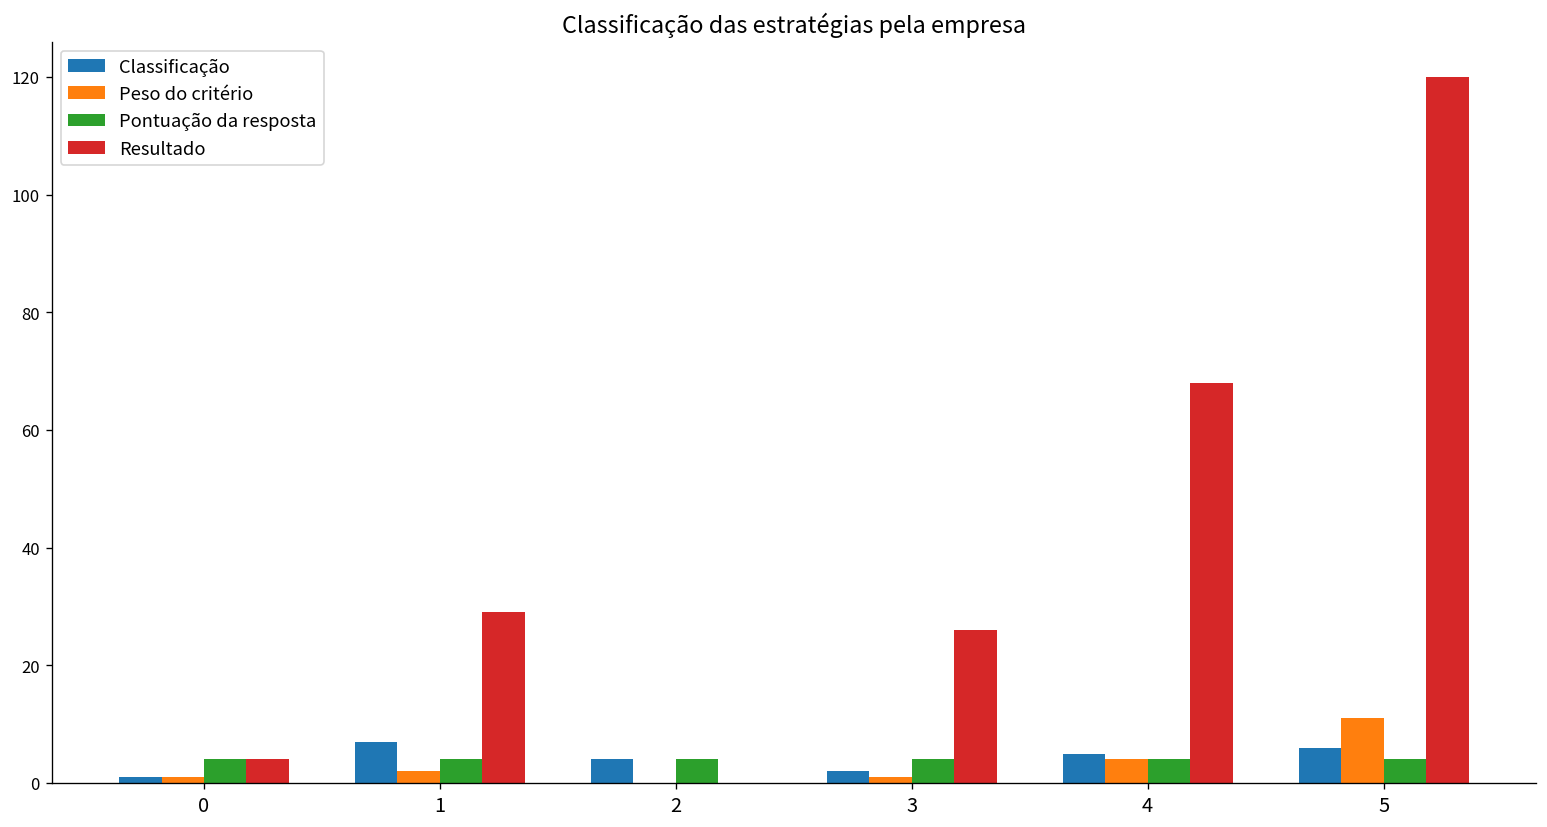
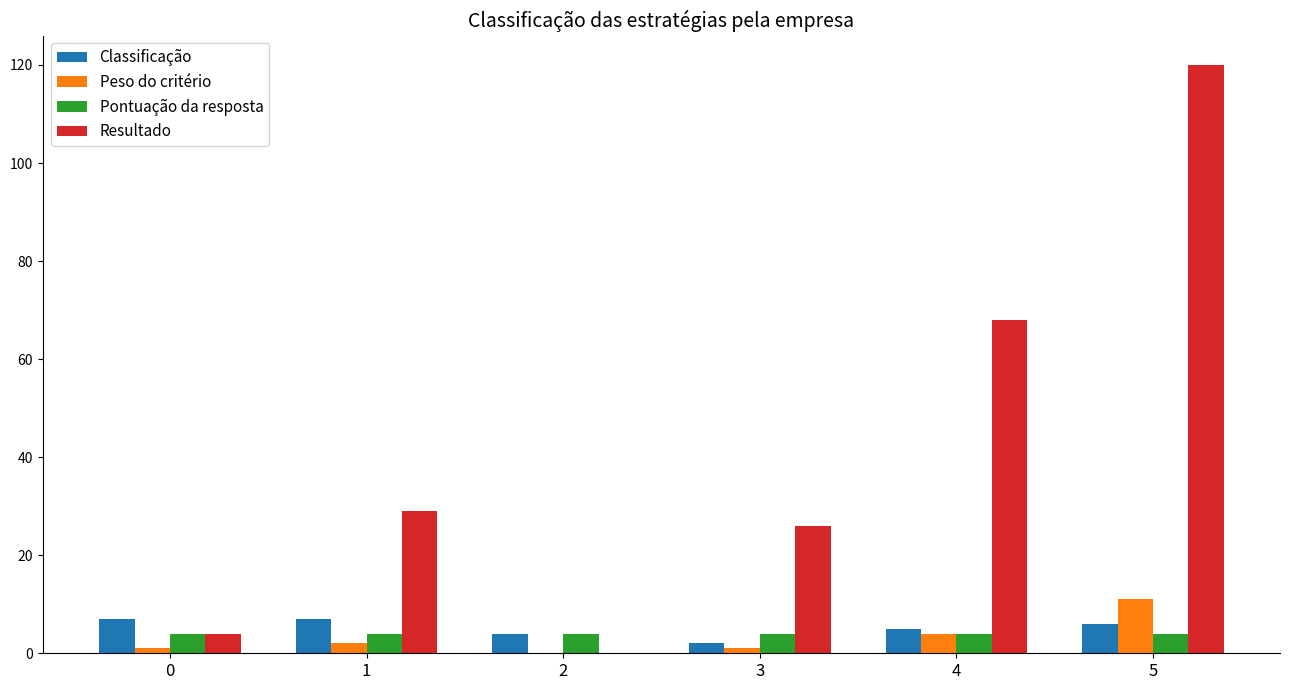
Classificação, 0: 1 -> 7
